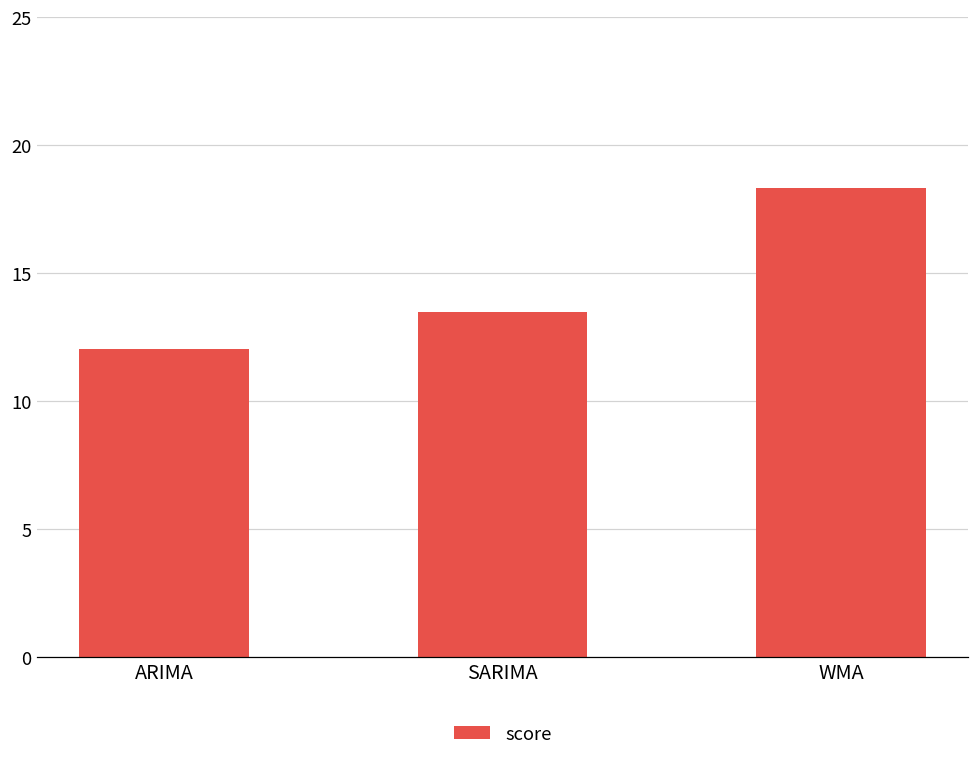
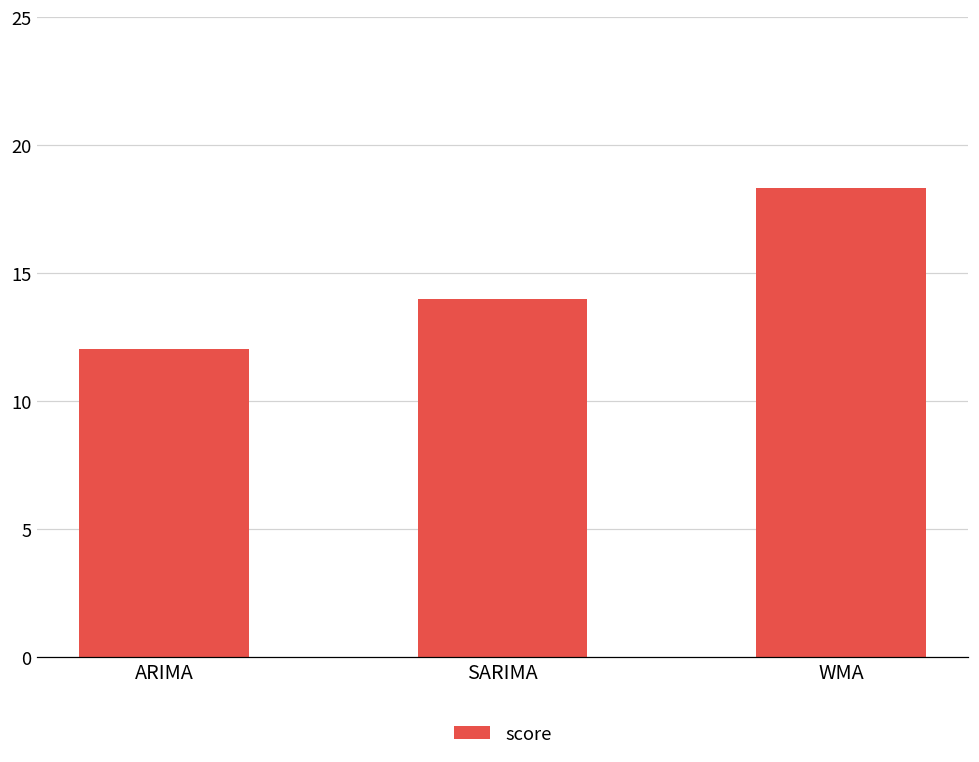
SARIMA: 13.5 -> 14.0
